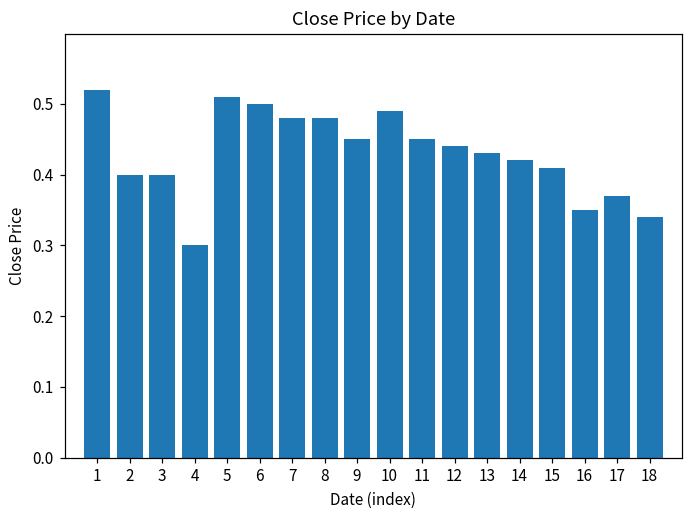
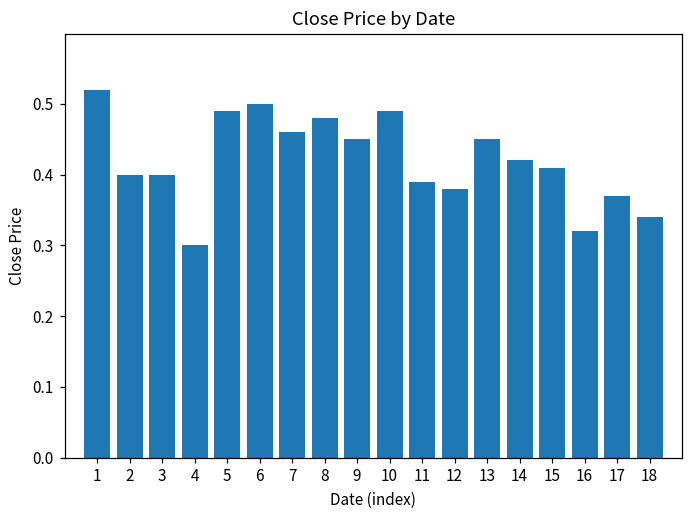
5: 0.51 -> 0.49
7: 0.48 -> 0.46
11: 0.45 -> 0.39
12: 0.44 -> 0.38
13: 0.43 -> 0.45
16: 0.35 -> 0.32
